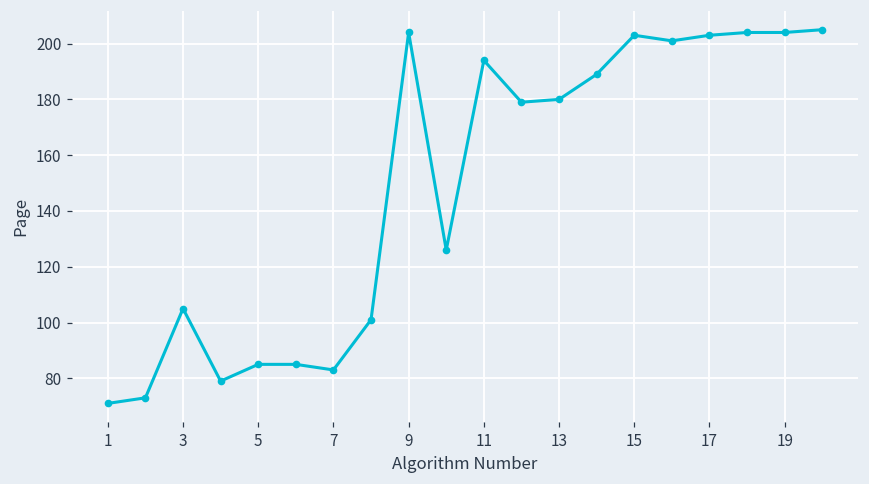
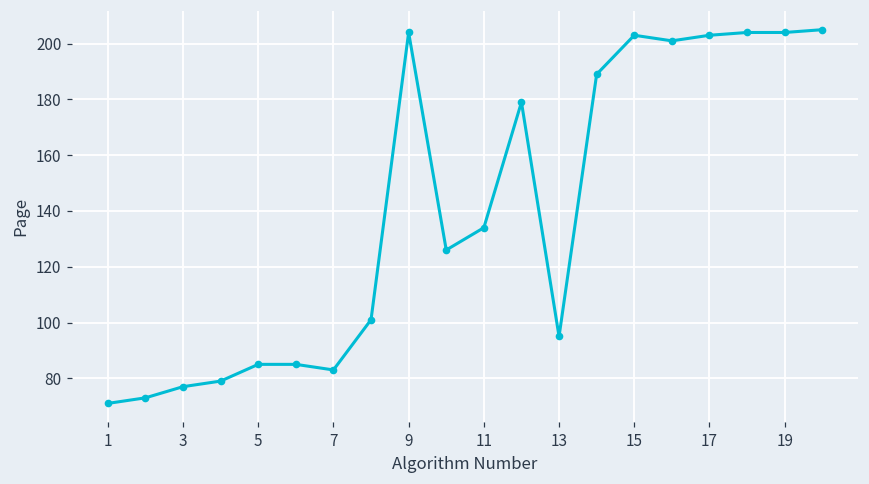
3: 105 -> 77
11: 194 -> 134
13: 180 -> 95
